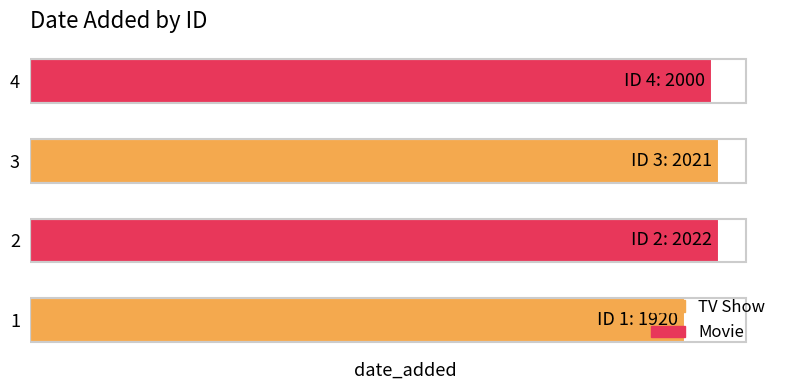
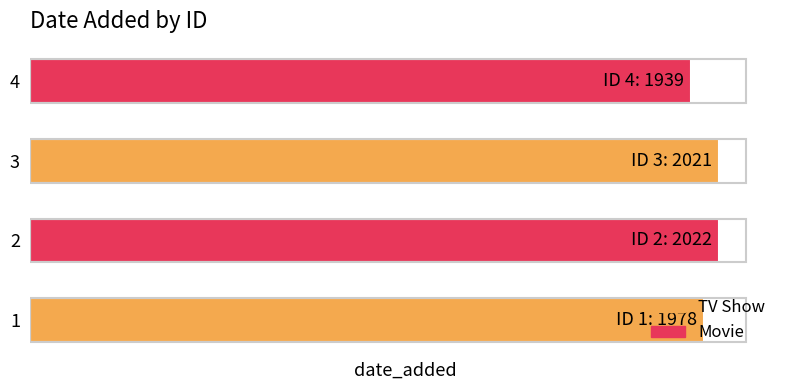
4: 2000 -> 1939
1: 1920 -> 1978
